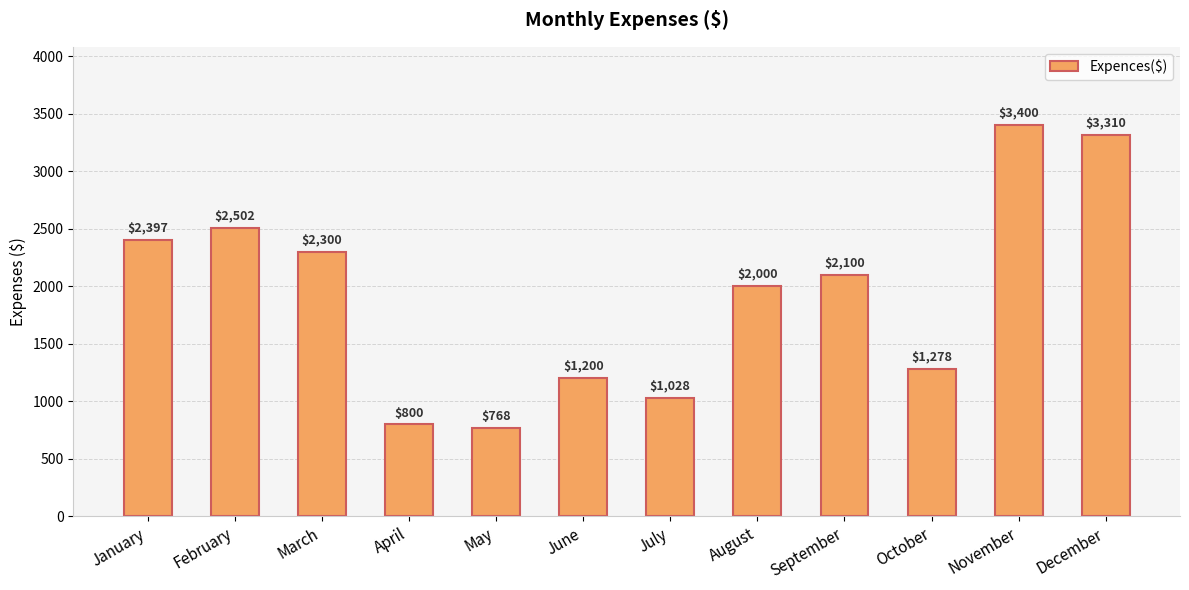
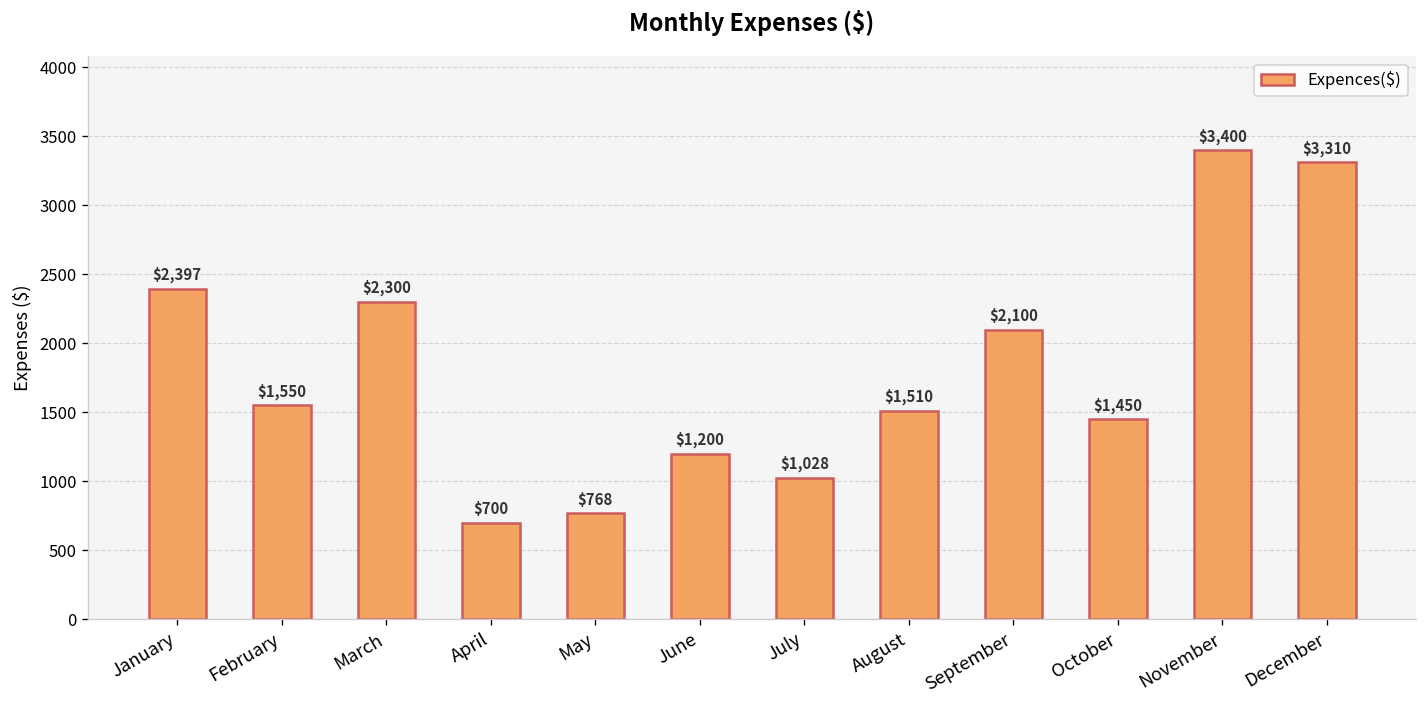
February: $2,502 -> $1,550
April: $800 -> $700
August: $2,000 -> $1,510
October: $1,278 -> $1,450
